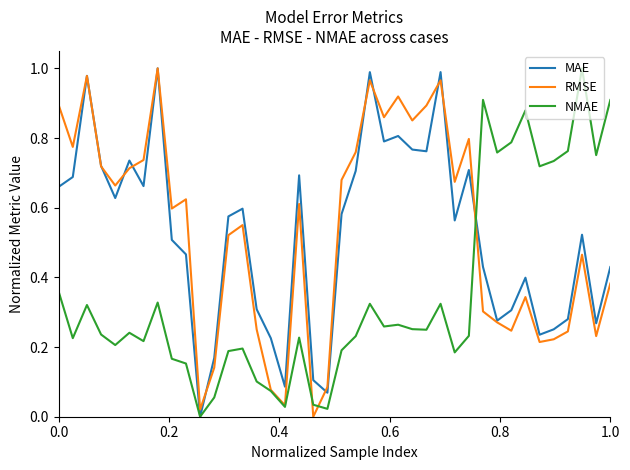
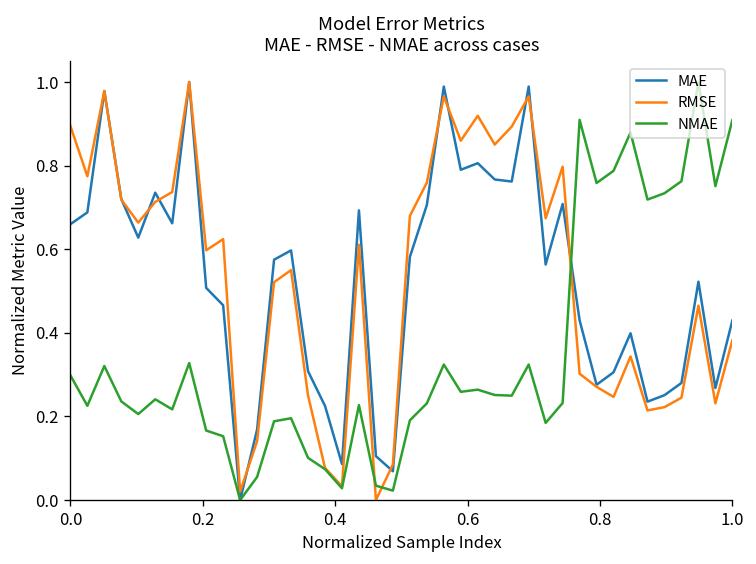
NMAE, 0.0: 0.36 -> 0.30
